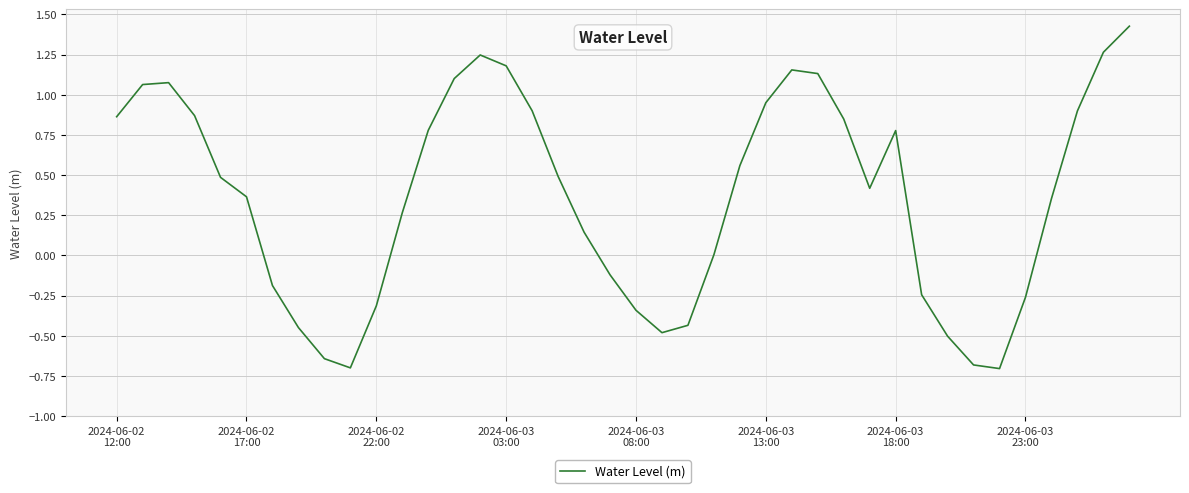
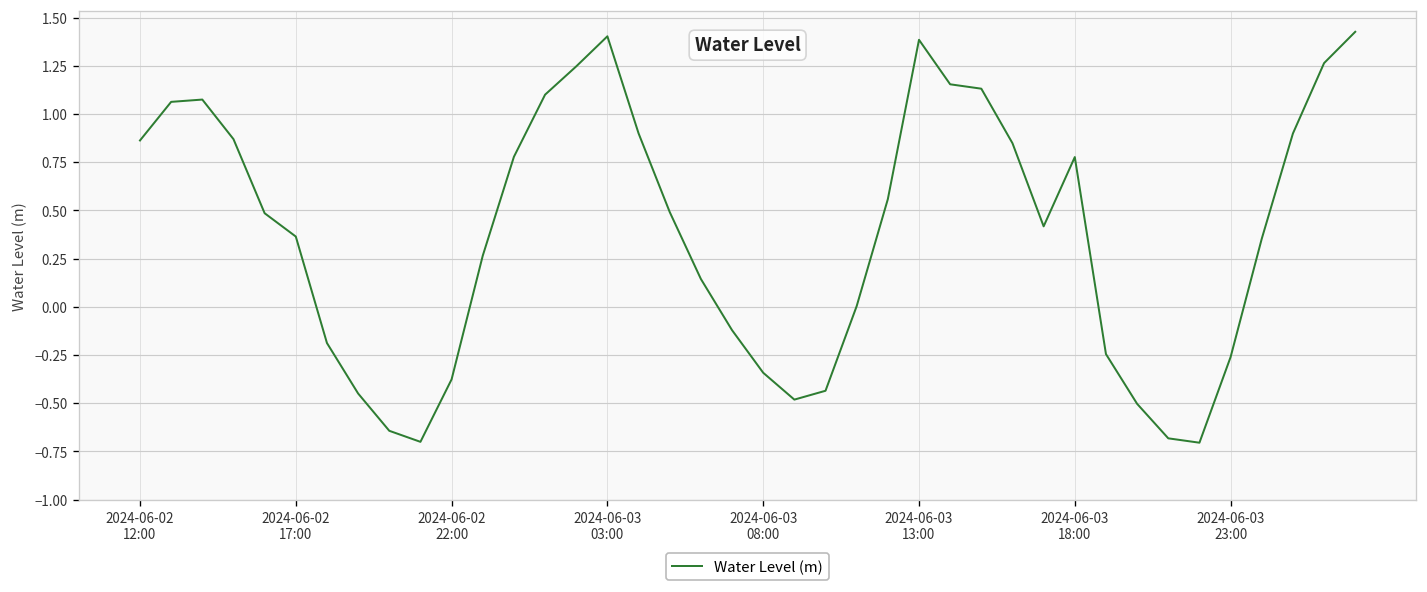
2024-06-02 22:00: -0.31 -> -0.38
2024-06-03 03:00: 1.18 -> 1.40
2024-06-03 13:00: 0.95 -> 1.39
